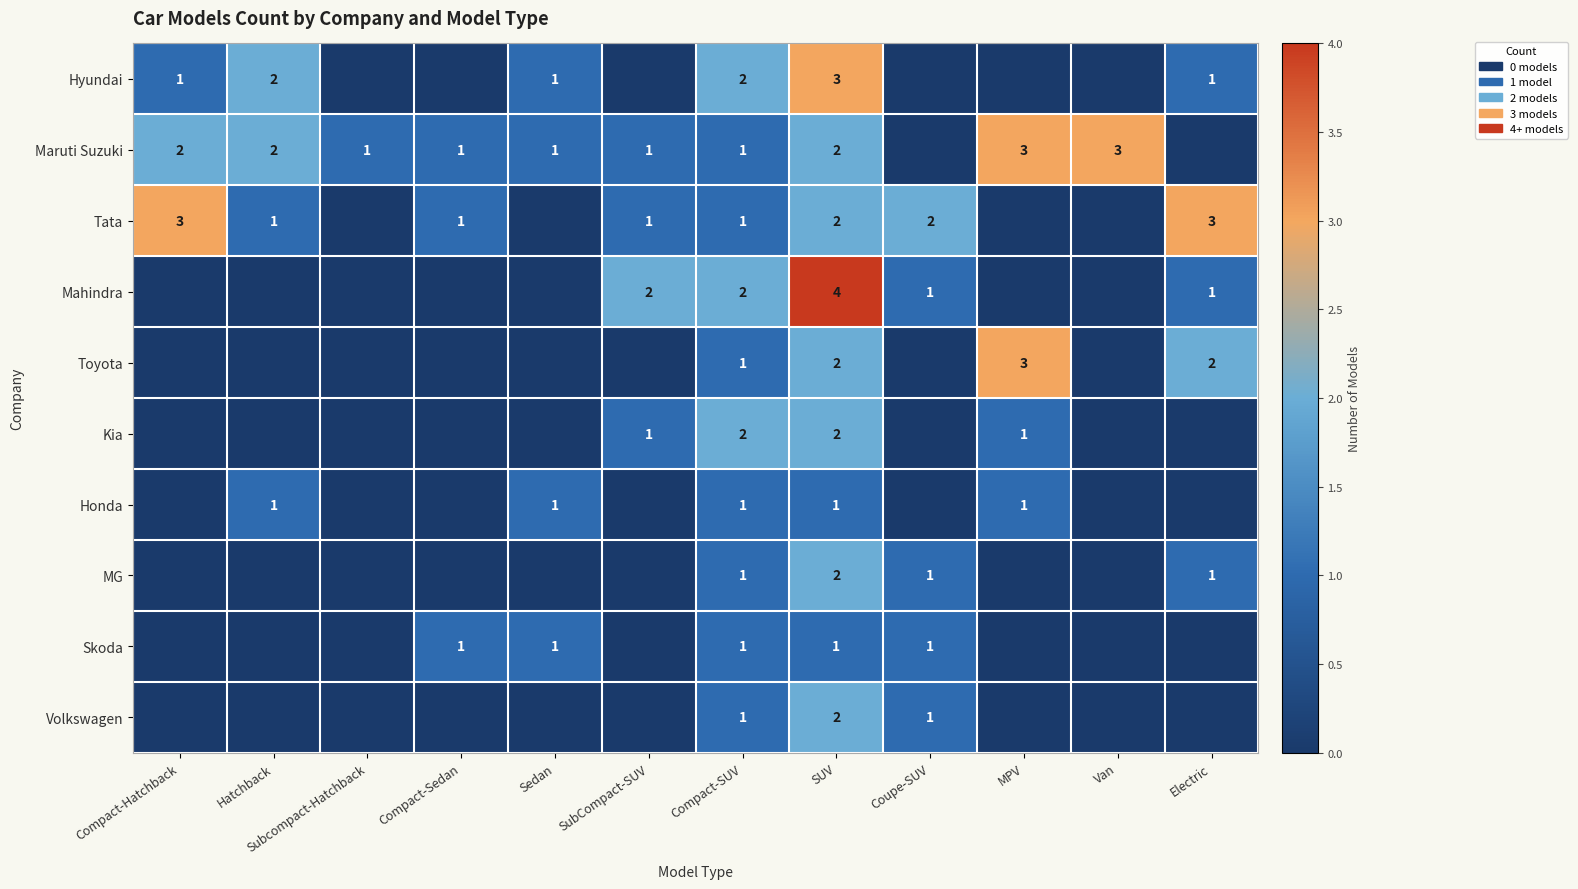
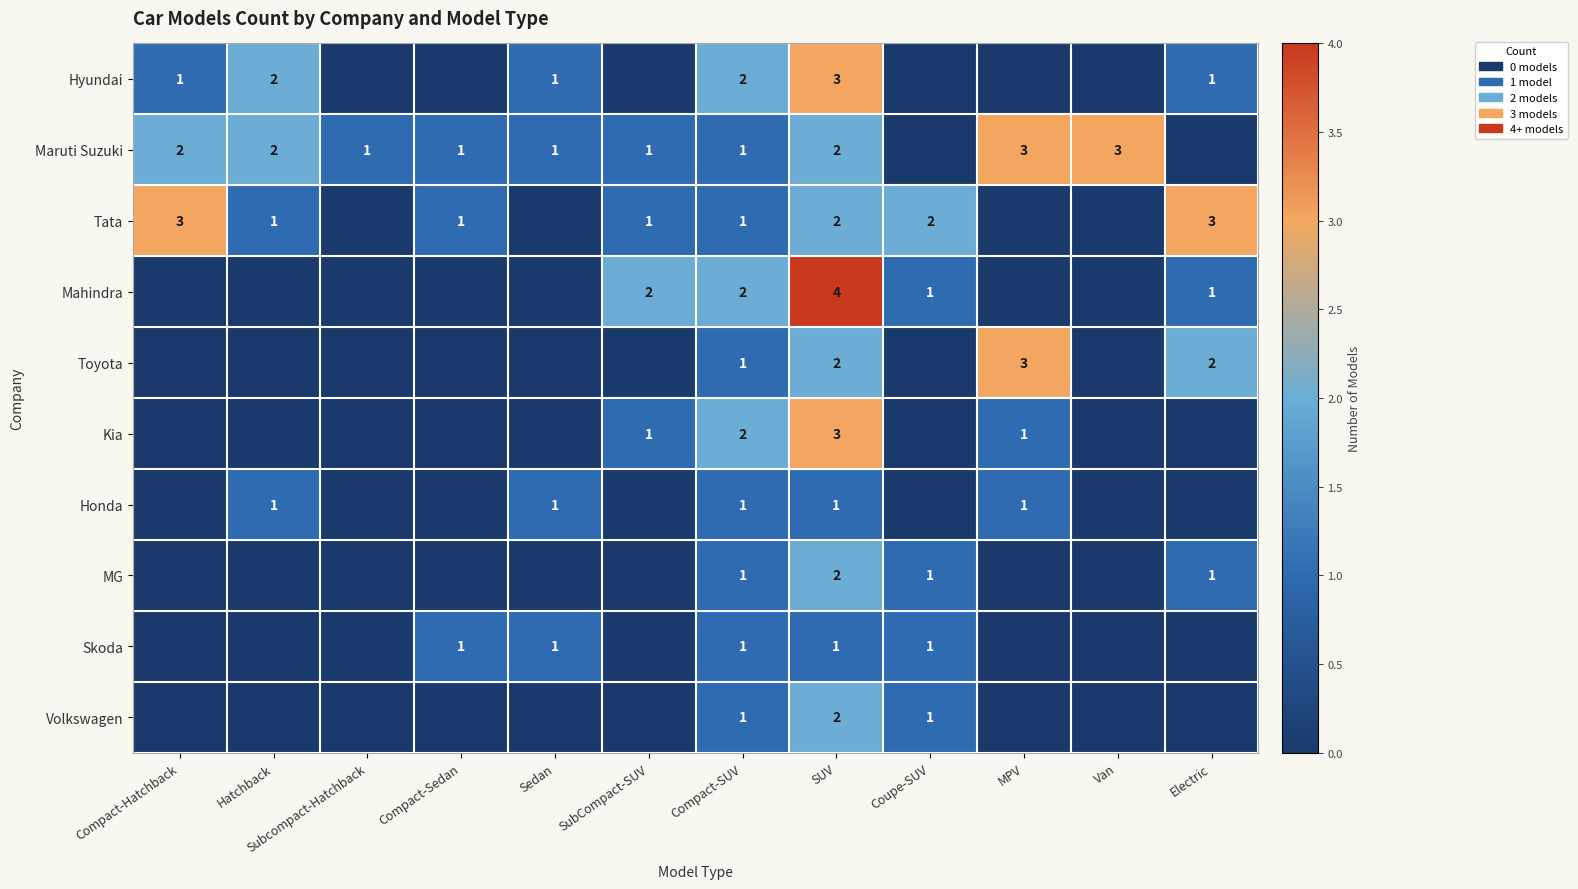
Kia, SUV: 2 -> 3
